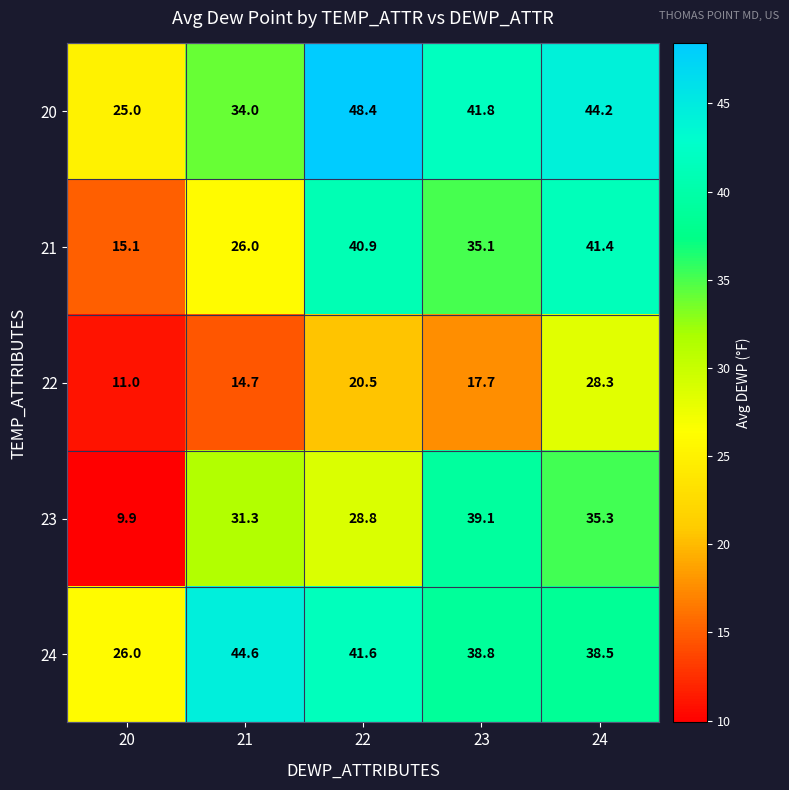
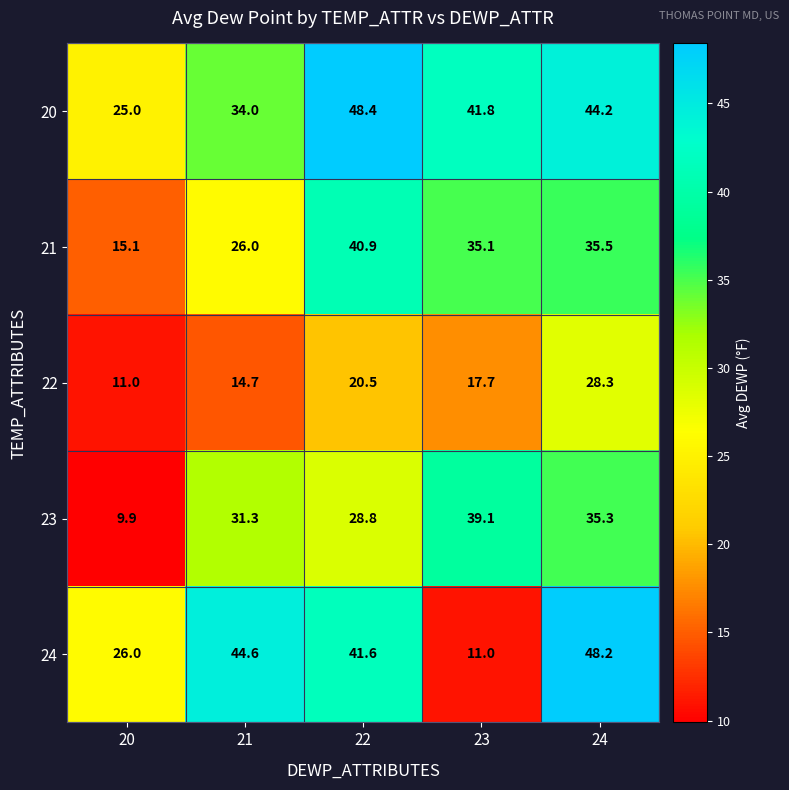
21, 24: 41.4 -> 35.5
24, 23: 38.8 -> 11.0
24, 24: 38.5 -> 48.2
